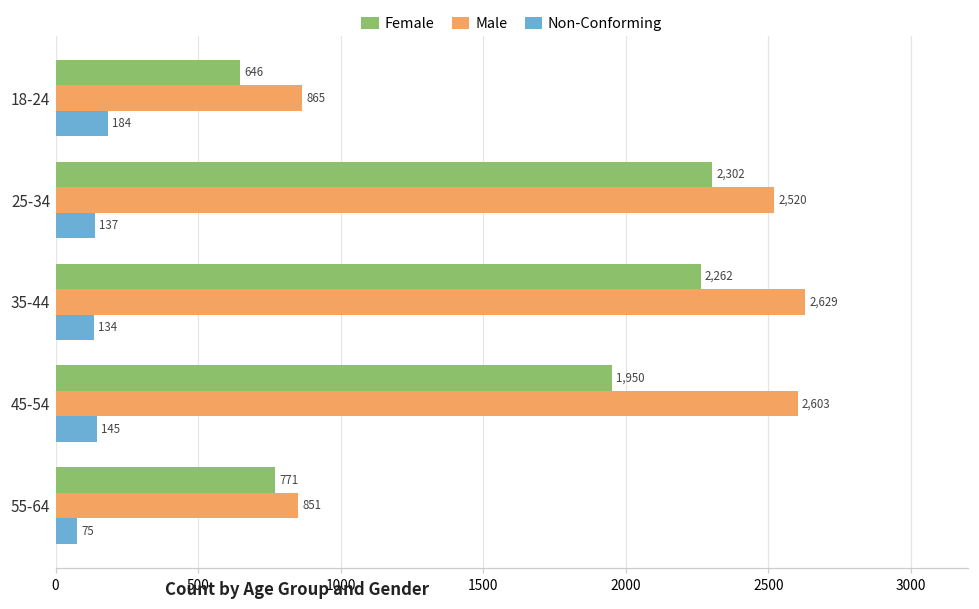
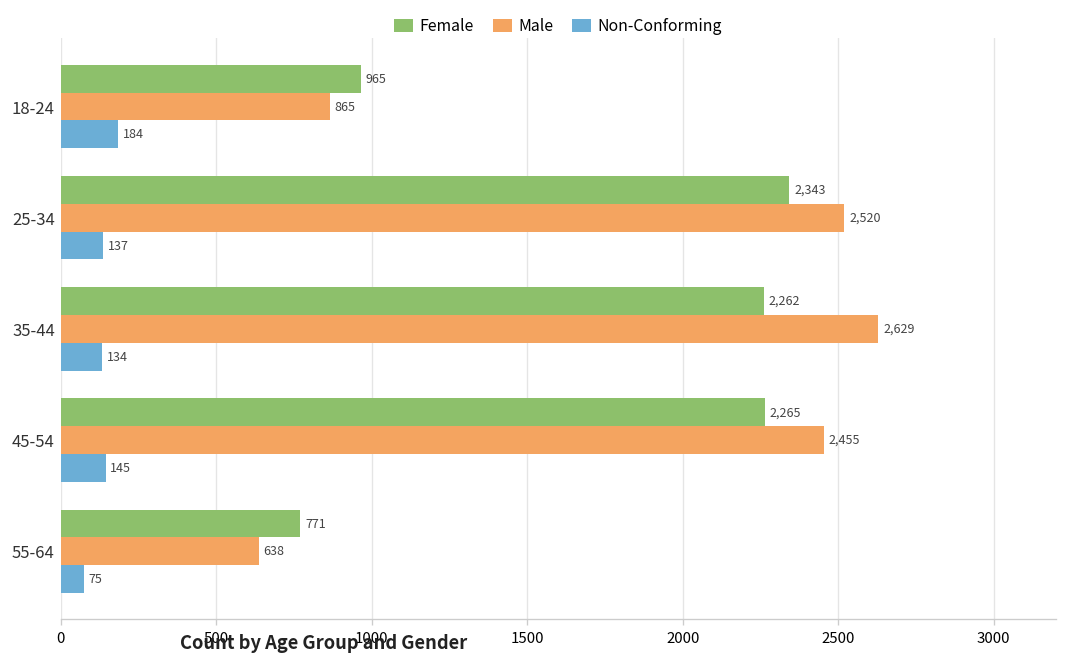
Female, 18-24: 646 -> 965
Female, 25-34: 2,302 -> 2,343
Female, 45-54: 1,950 -> 2,265
Male, 45-54: 2,603 -> 2,455
Male, 55-64: 851 -> 638
